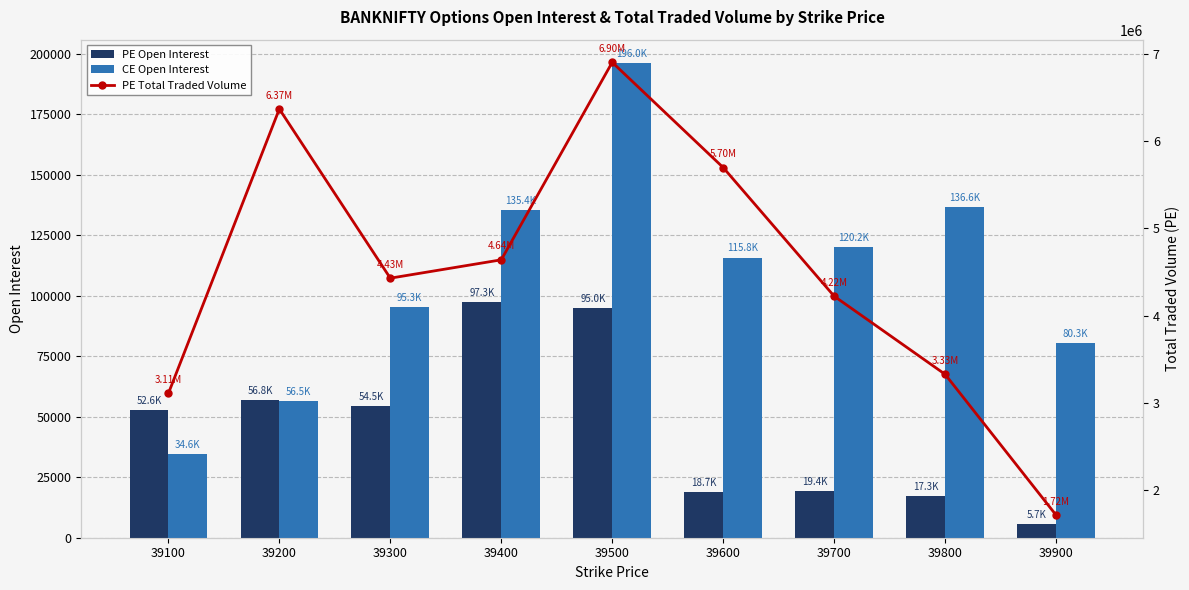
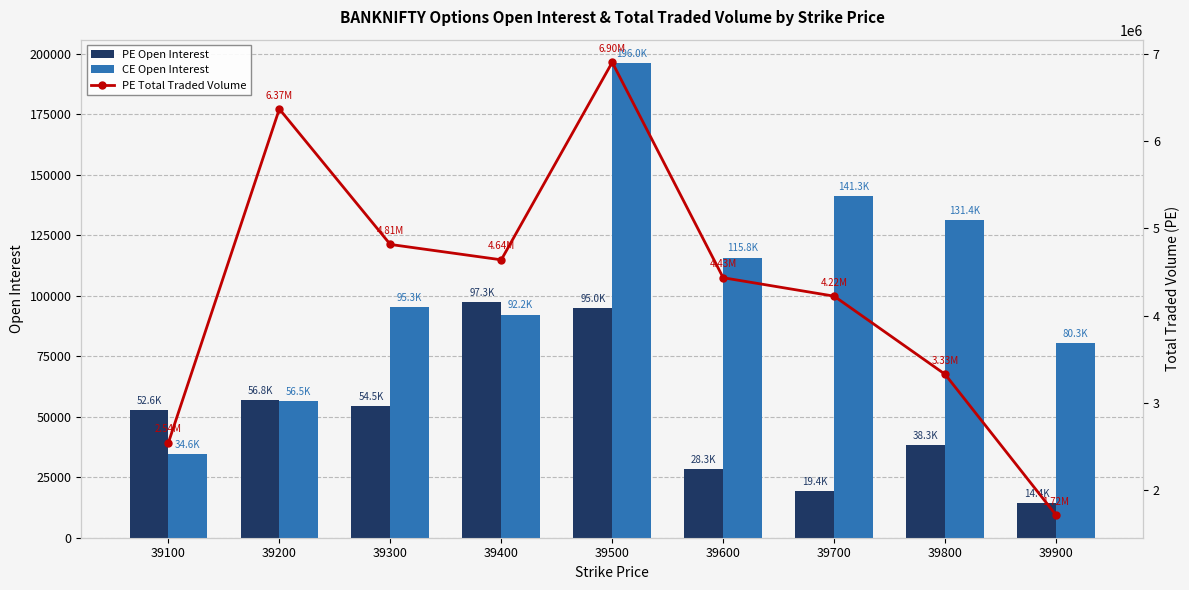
CE Open Interest, 39400: 135.4K -> 92.2K
PE Open Interest, 39600: 18.7K -> 28.3K
CE Open Interest, 39700: 120.2K -> 141.3K
PE Open Interest, 39800: 17.3K -> 38.3K
CE Open Interest, 39800: 136.6K -> 131.4K
PE Open Interest, 39900: 5.7K -> 14.4K
PE Total Traded Volume, 39100: 3.11M -> 2.54M
PE Total Traded Volume, 39300: 4.43M -> 4.81M
PE Total Traded Volume, 39600: 5.70M -> 4.43M
